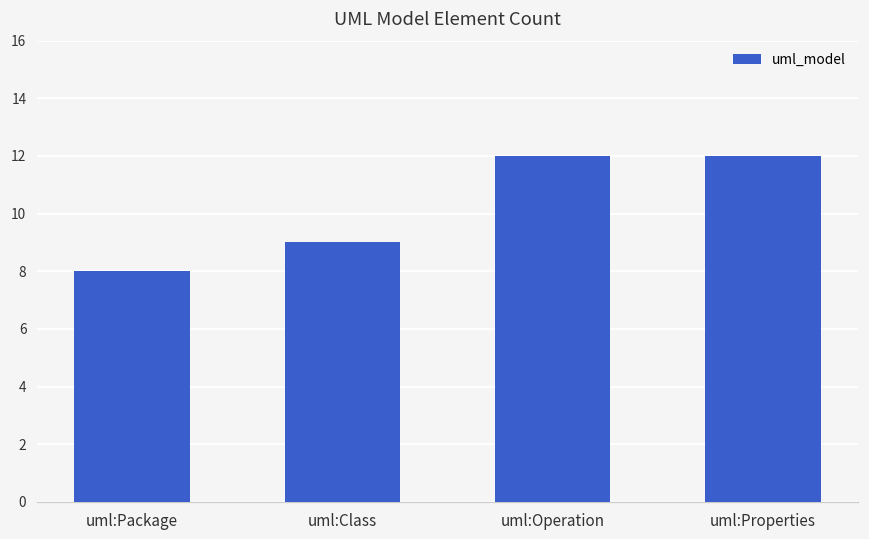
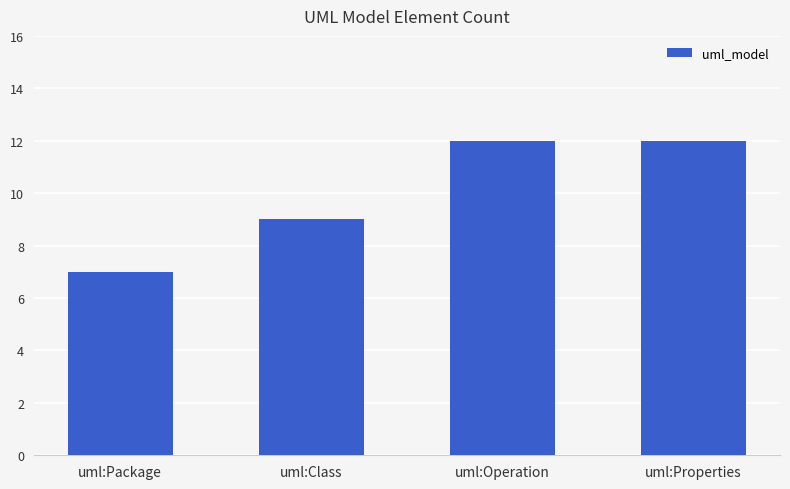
uml:Package: 8 -> 7
